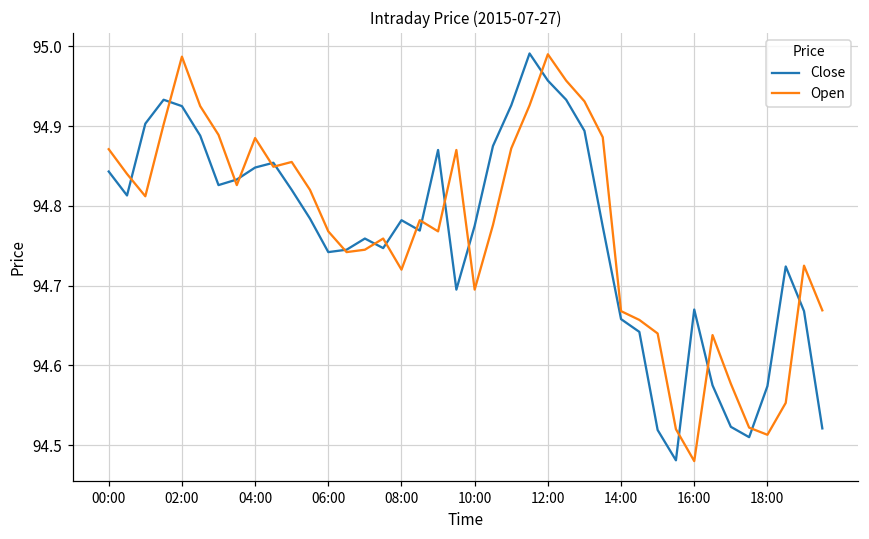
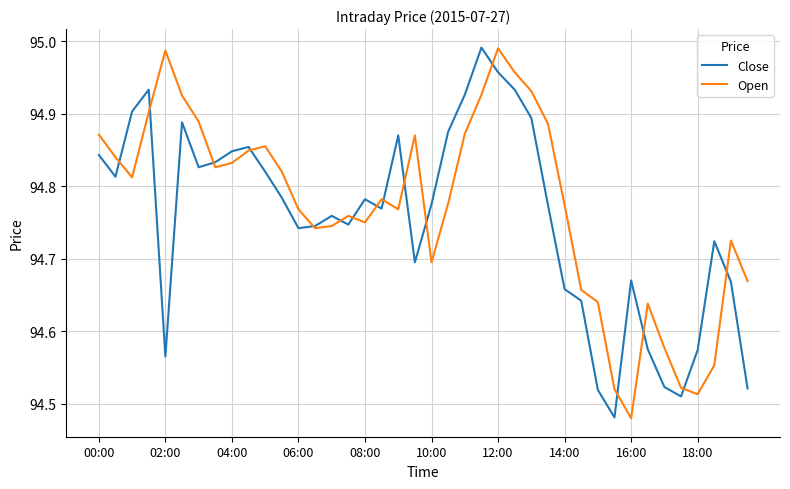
Close, 02:00: 94.93 -> 94.57
Open, 04:00: 94.89 -> 94.83
Open, 08:00: 94.72 -> 94.75
Open, 14:00: 94.67 -> 94.77
